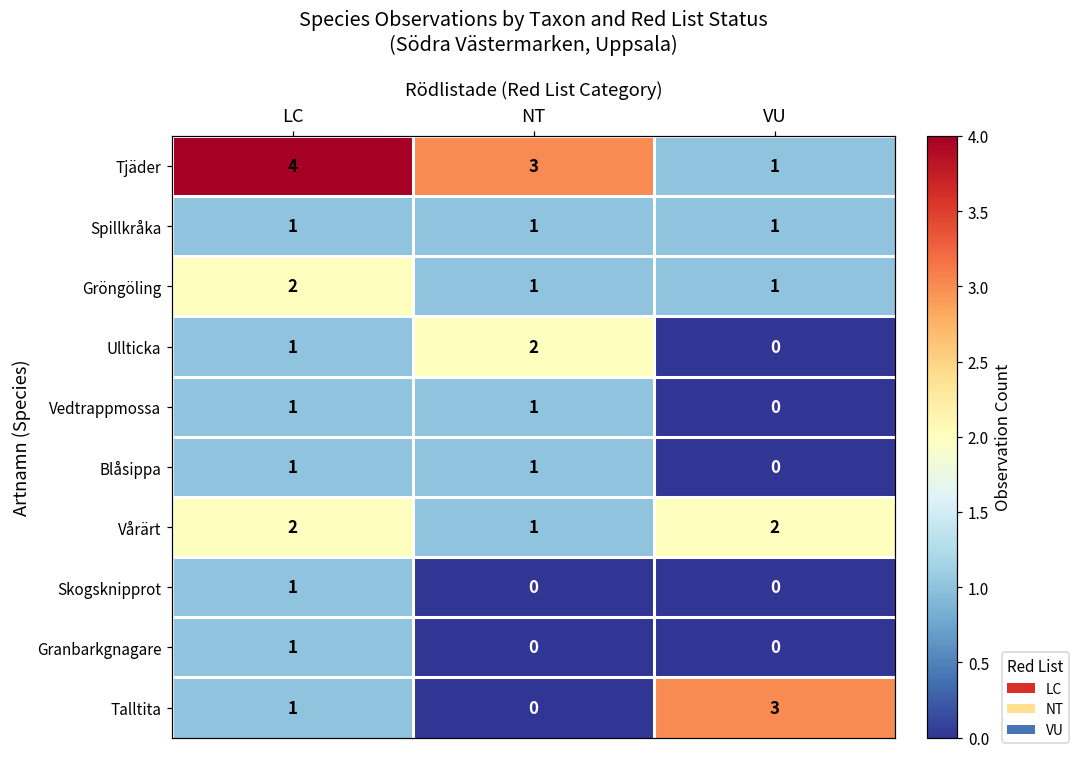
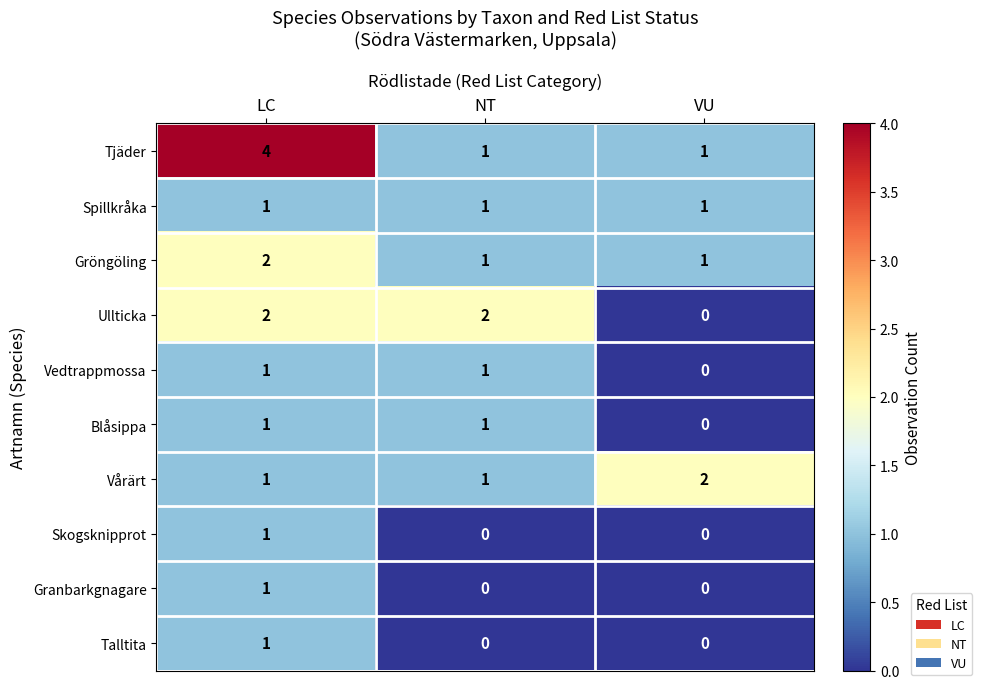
Tjäder, NT: 3 -> 1
Ullticka, LC: 1 -> 2
Vårärt, LC: 2 -> 1
Talltita, VU: 3 -> 0
